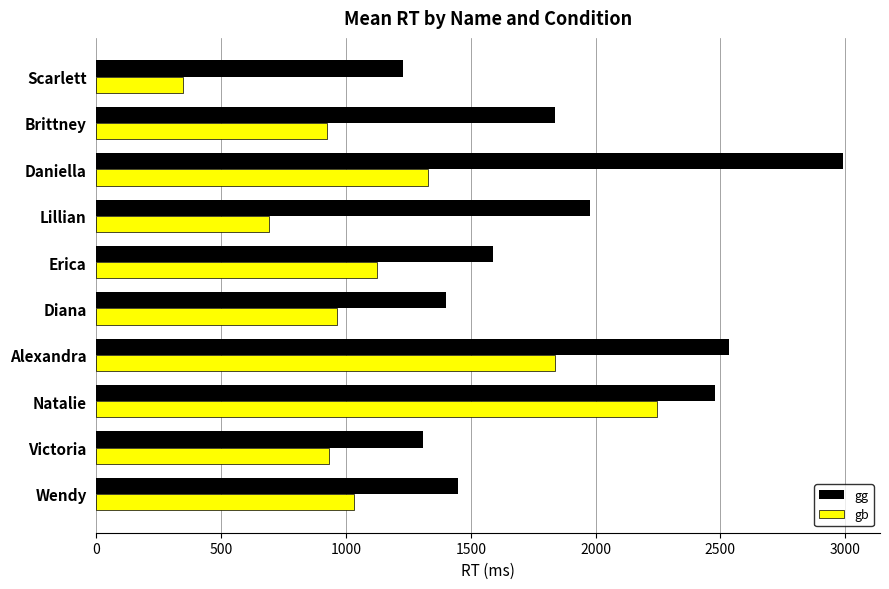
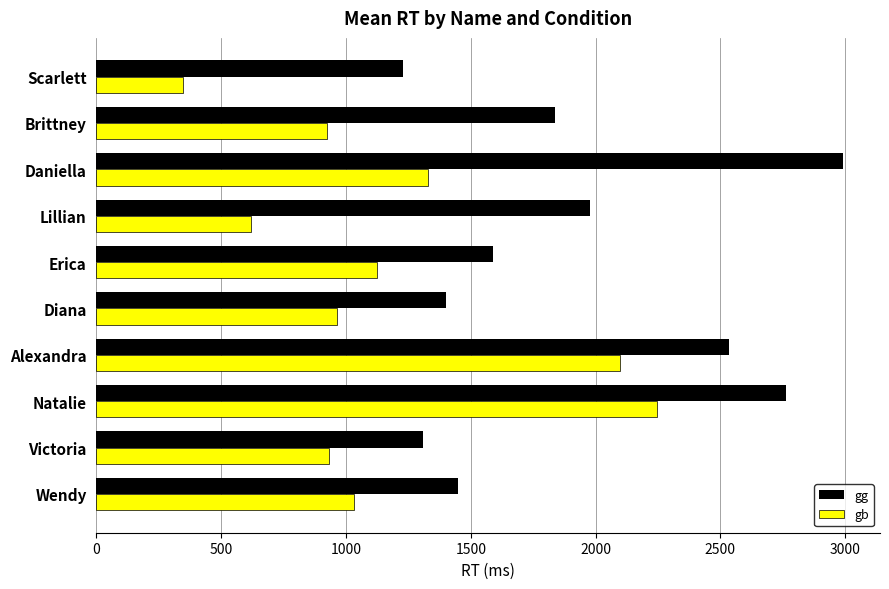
gb, Lillian: 690 -> 620
gb, Alexandra: 1840 -> 2100
gg, Natalie: 2480 -> 2760
